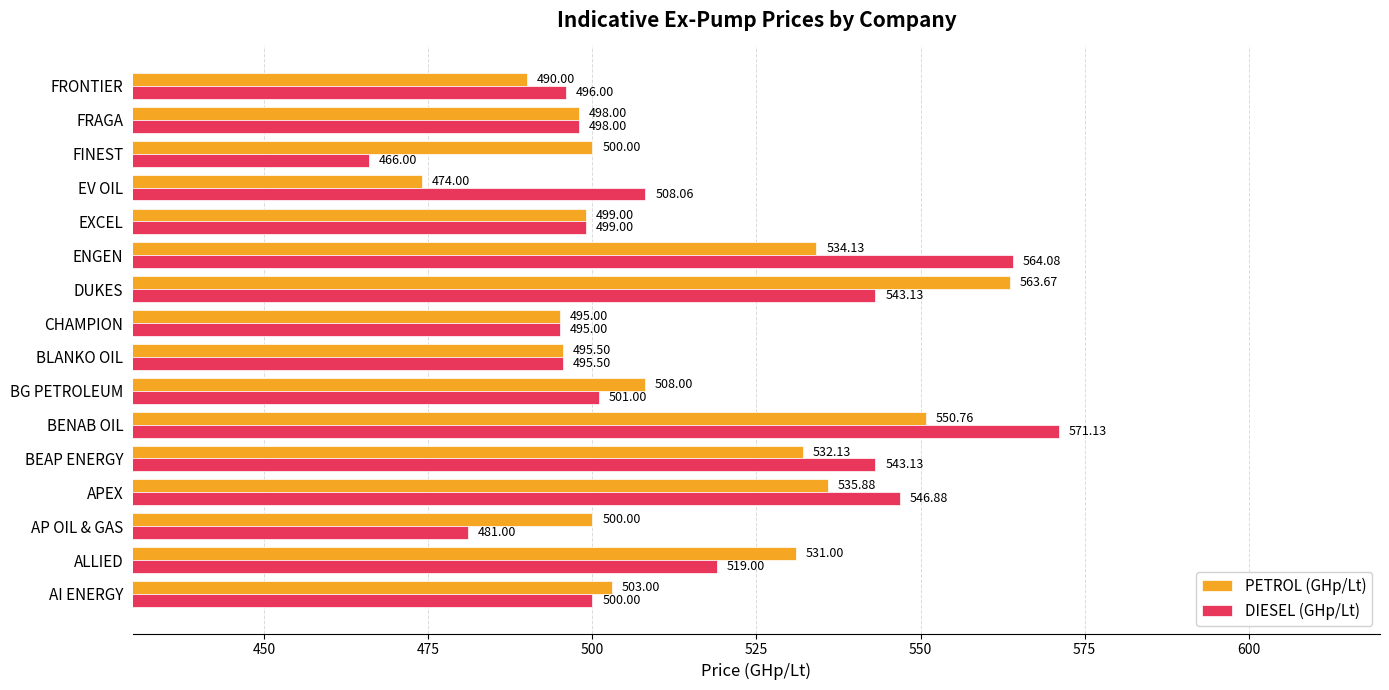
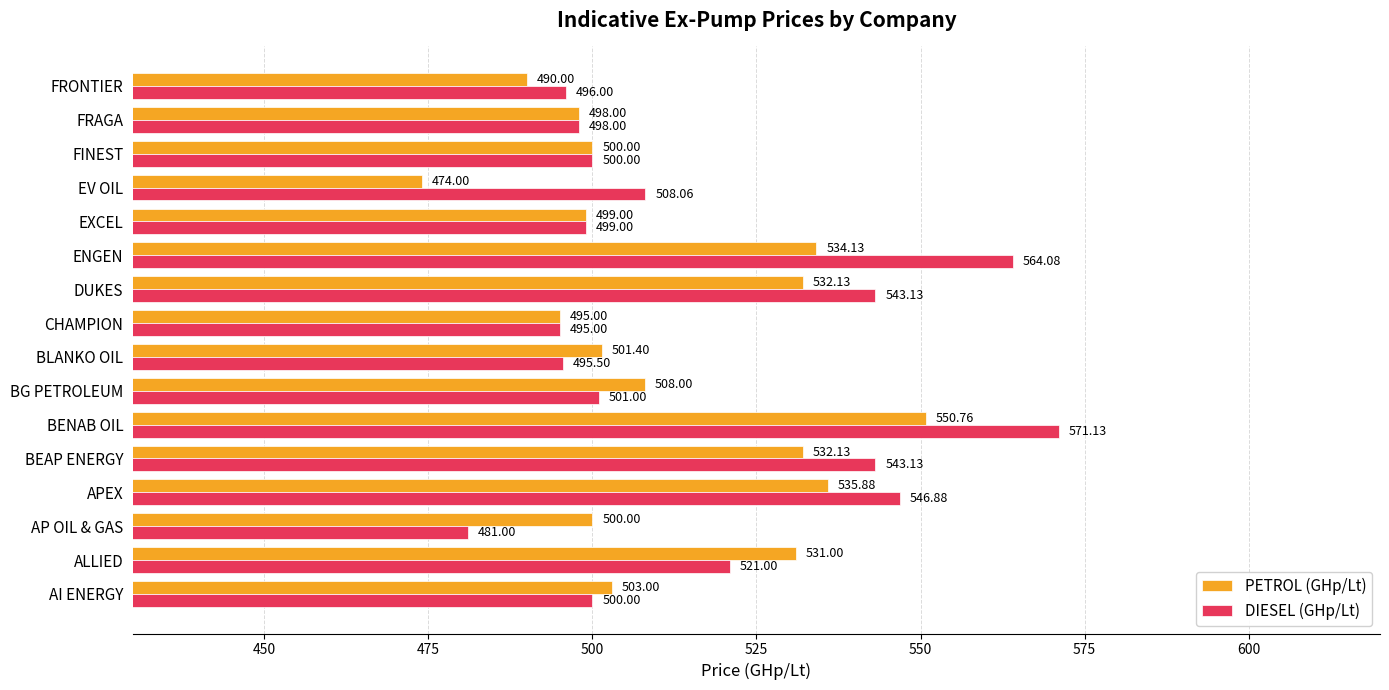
DIESEL (GHp/Lt), FINEST: 466.00 -> 500.00
PETROL (GHp/Lt), DUKES: 563.67 -> 532.13
PETROL (GHp/Lt), BLANKO OIL: 495.50 -> 501.40
DIESEL (GHp/Lt), ALLIED: 519.00 -> 521.00
